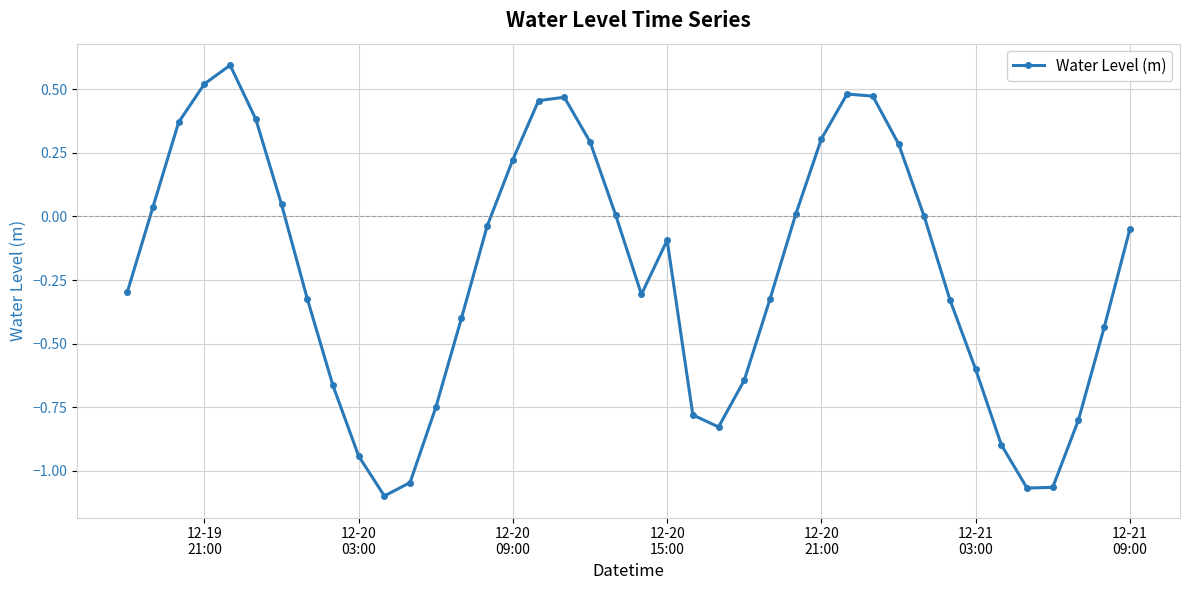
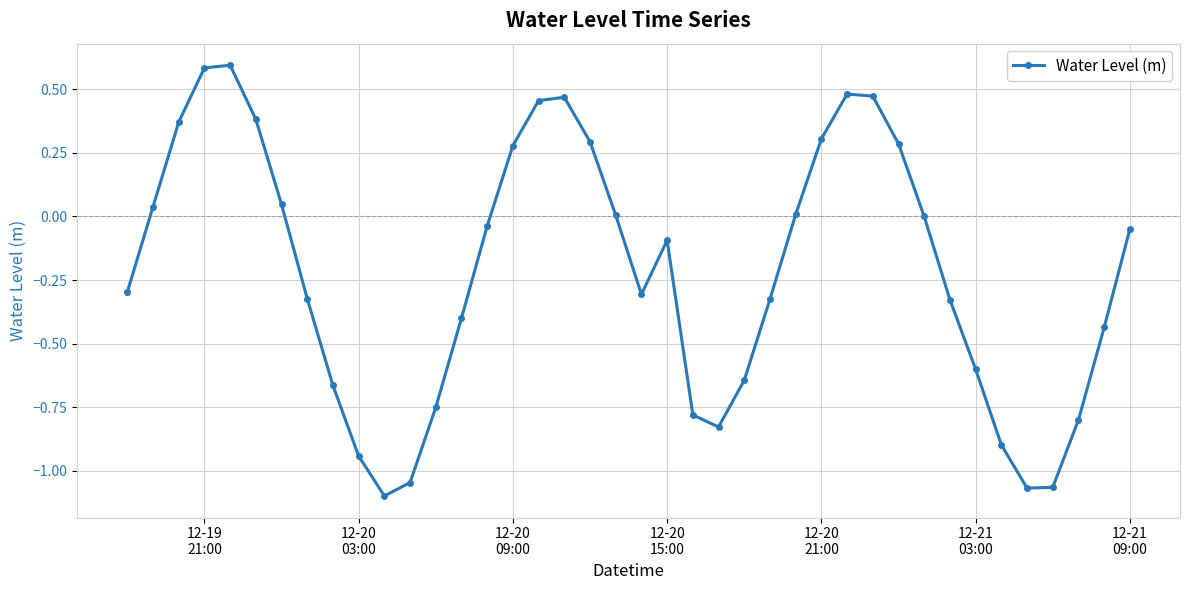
12-19 21:00: 0.52 -> 0.58
12-20 09:00: 0.22 -> 0.28
